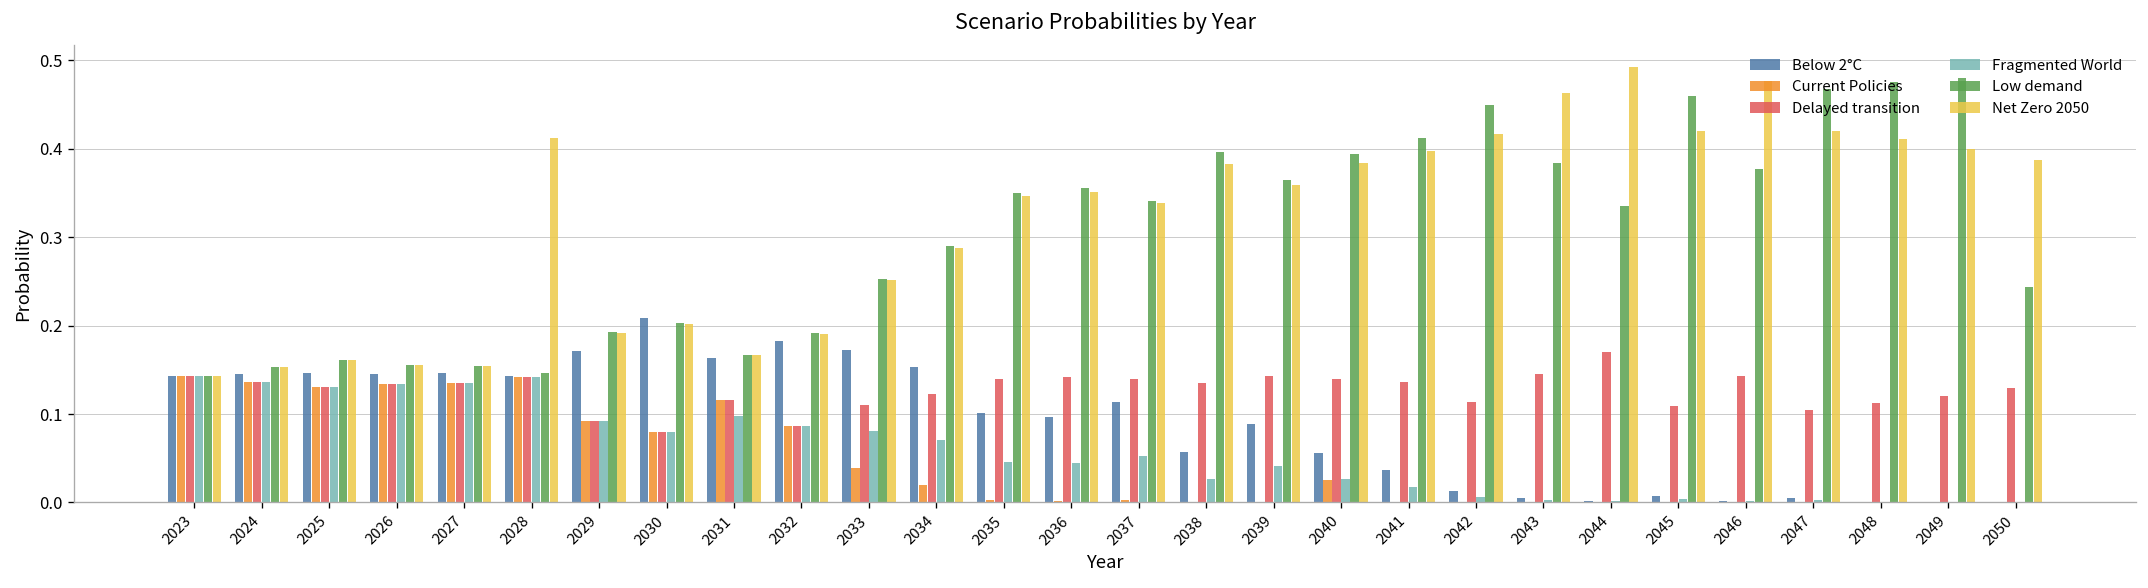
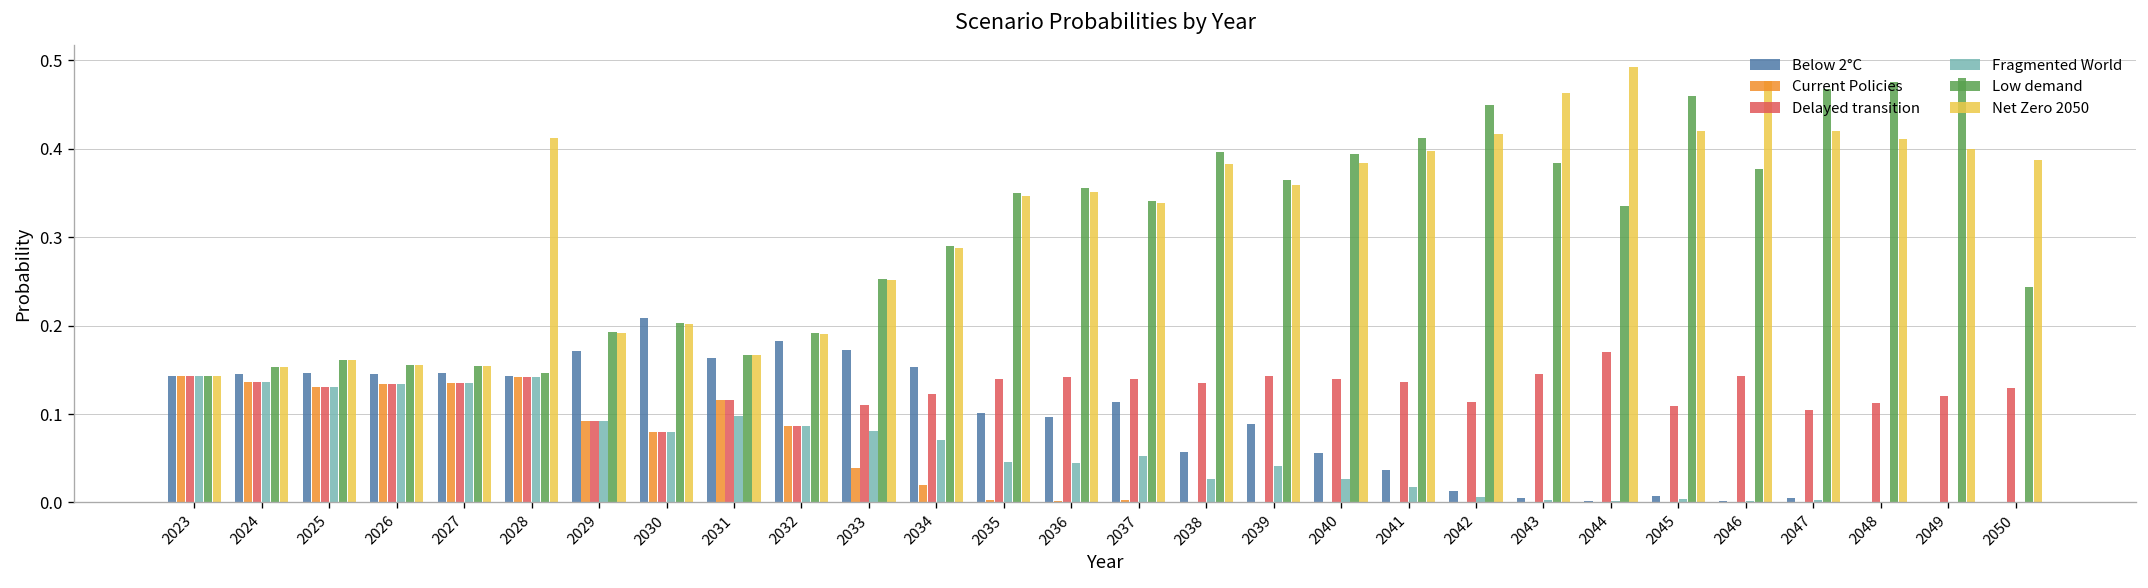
Current Policies, 2040: 0.03 -> 0.00
